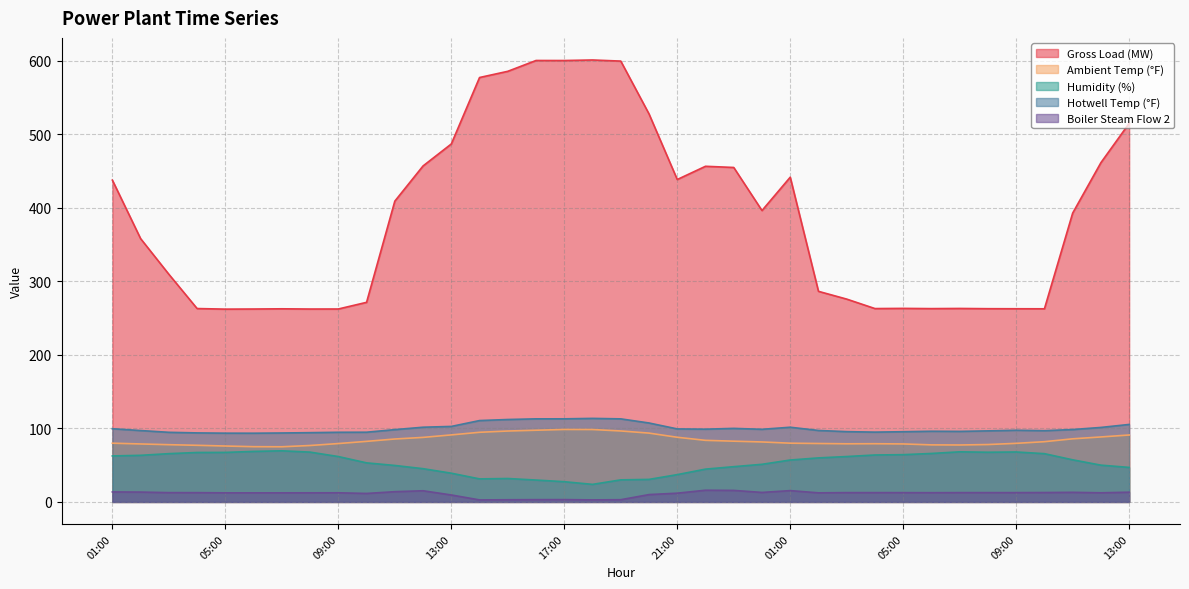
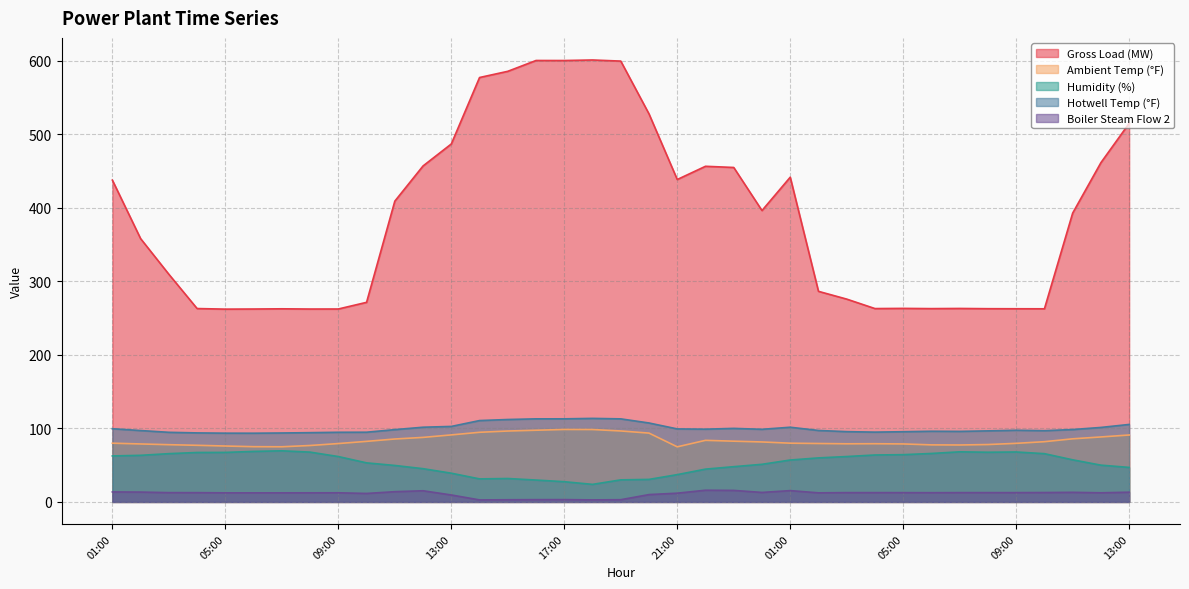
Ambient Temp (°F), 21:00: 90 -> 70
